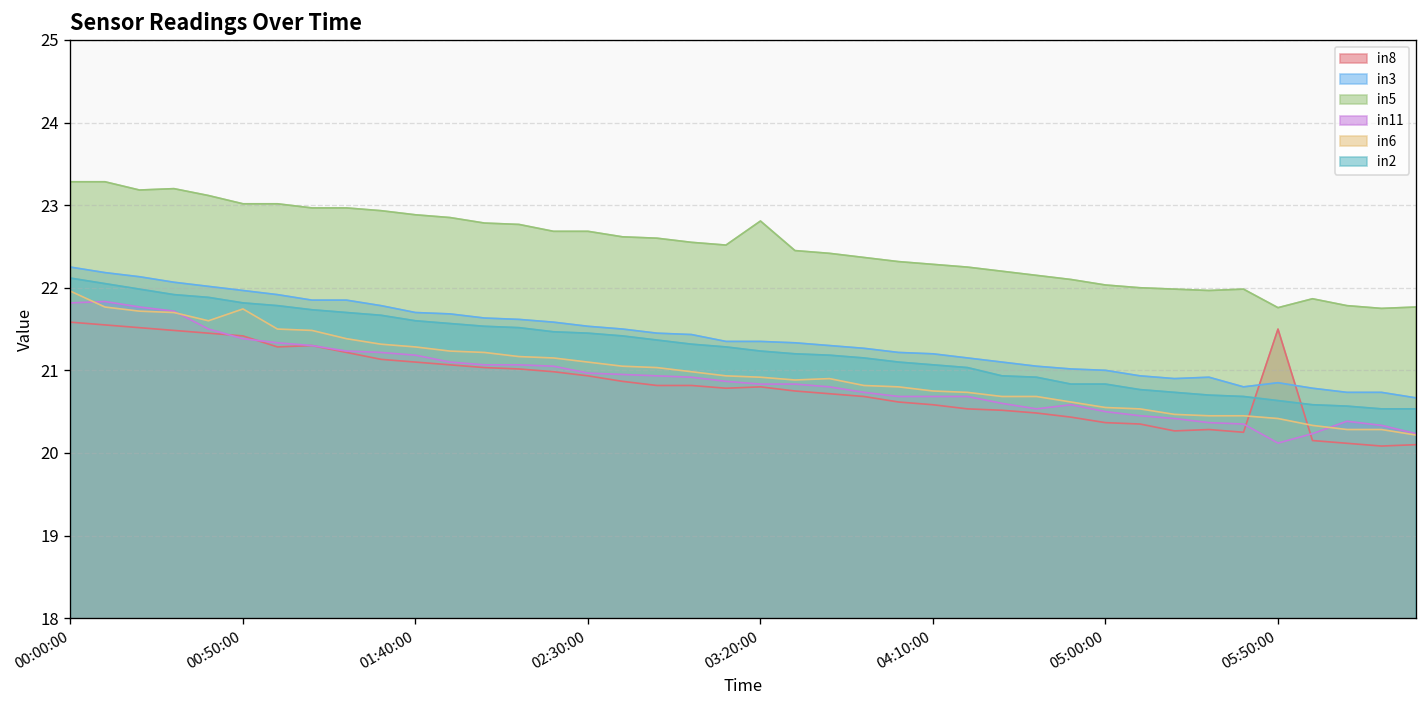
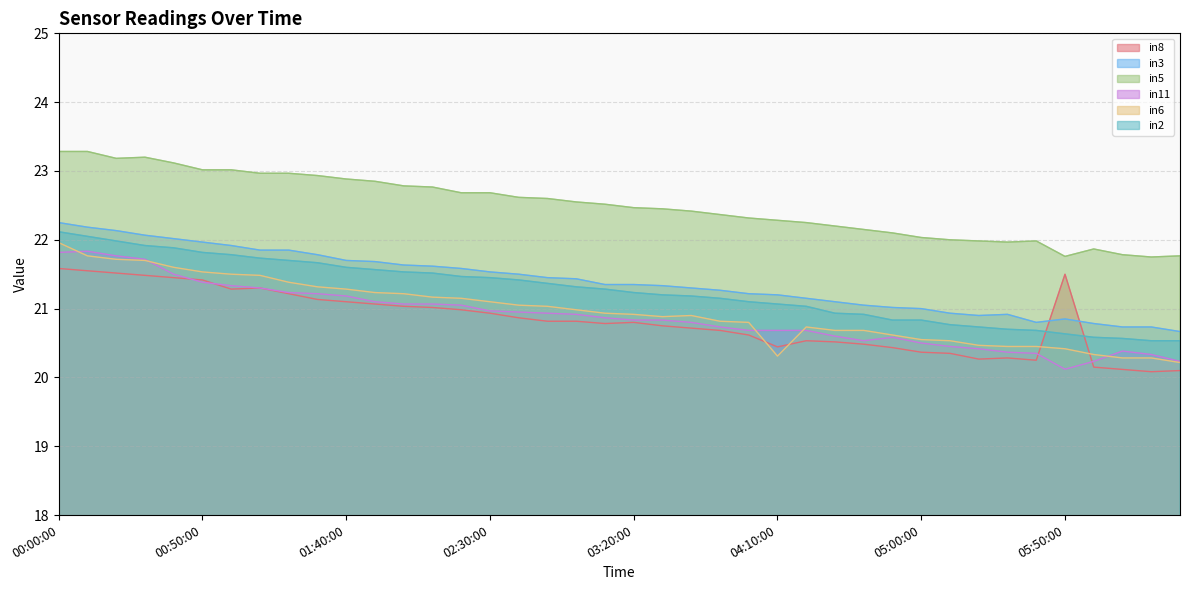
in6, 00:50:00: 21.7 -> 21.5
in5, 03:20:00: 22.8 -> 22.5
in8, 04:10:00: 20.6 -> 20.4
in6, 04:10:00: 20.8 -> 20.3
